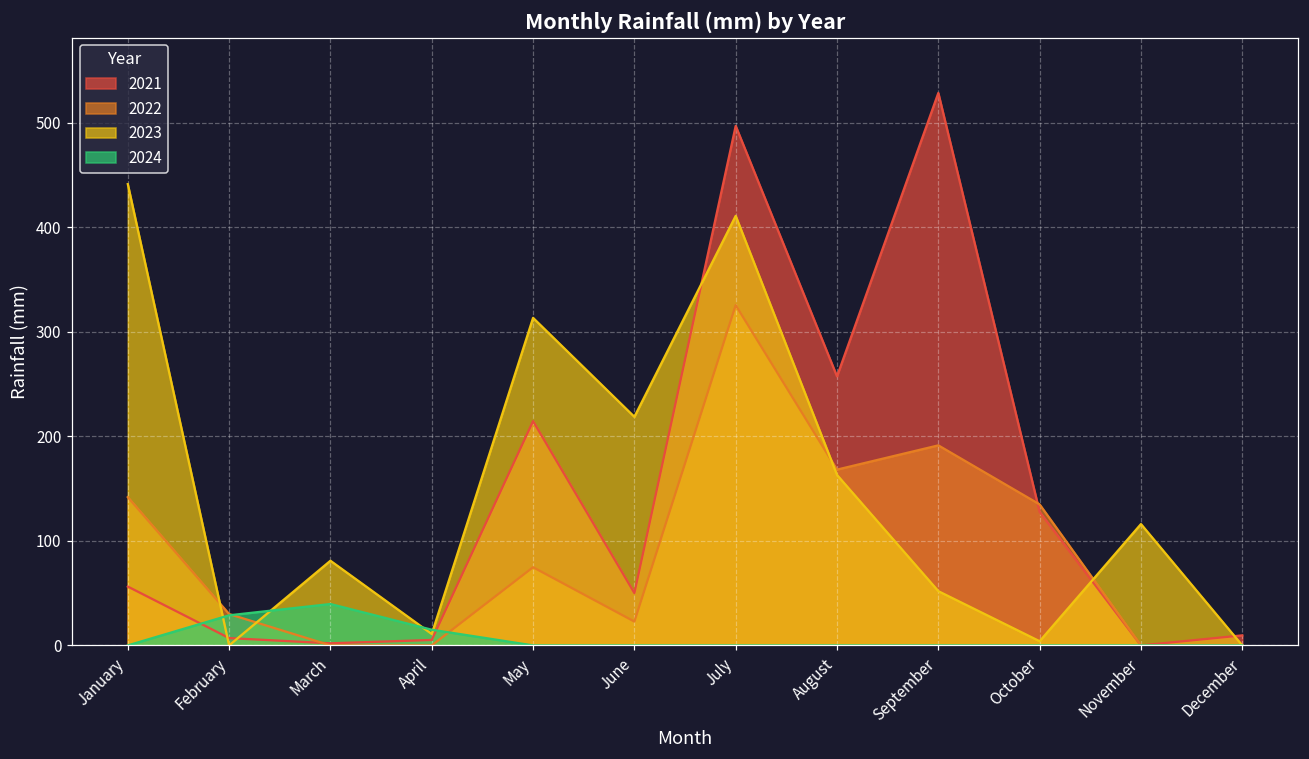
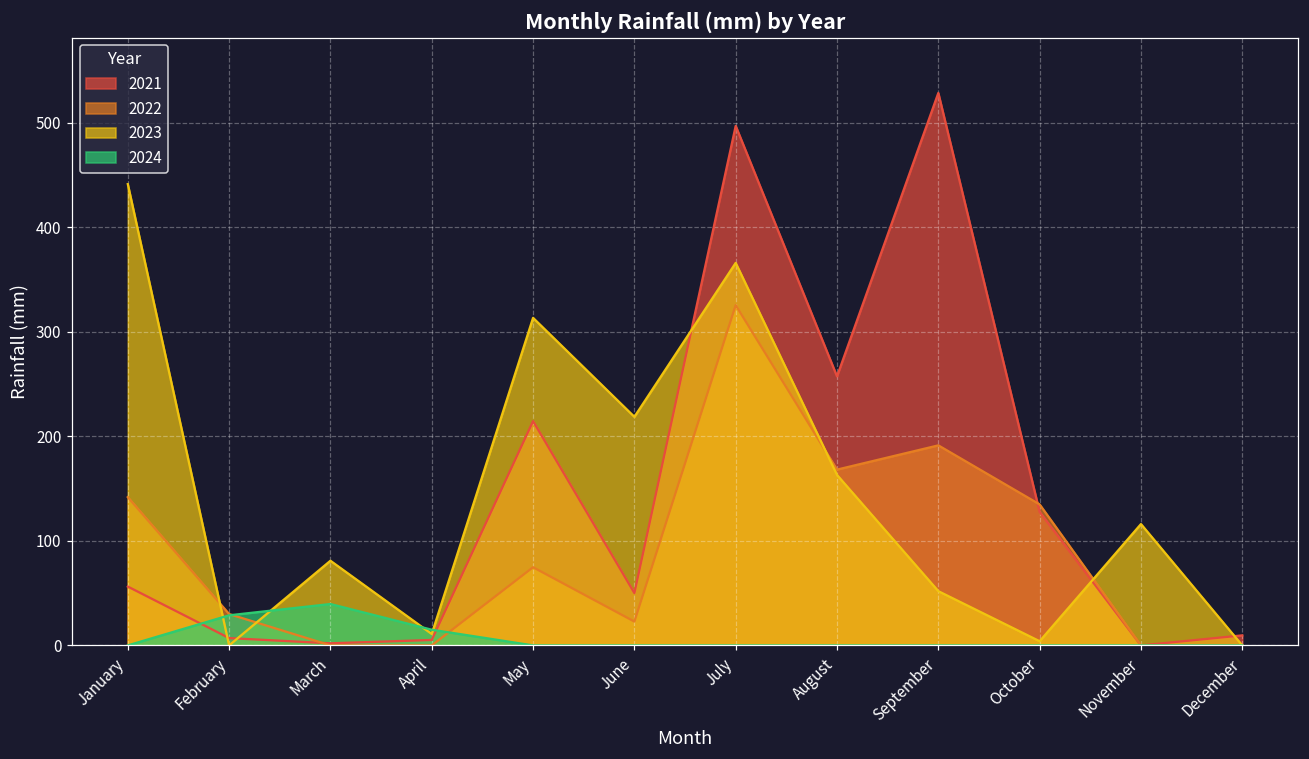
2023, July: 410 -> 370
